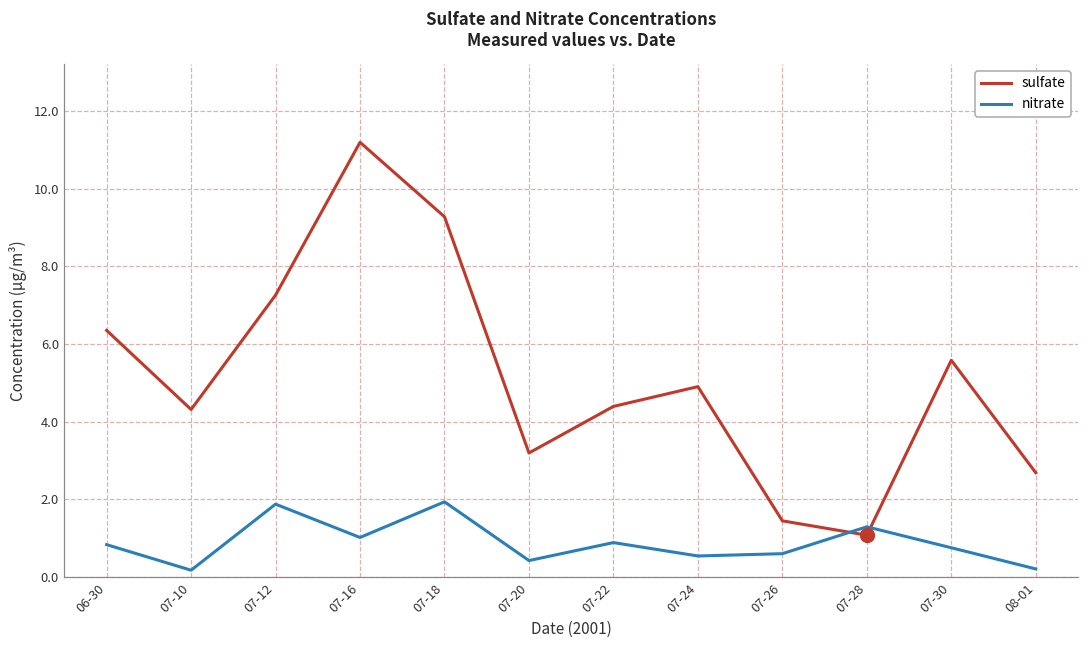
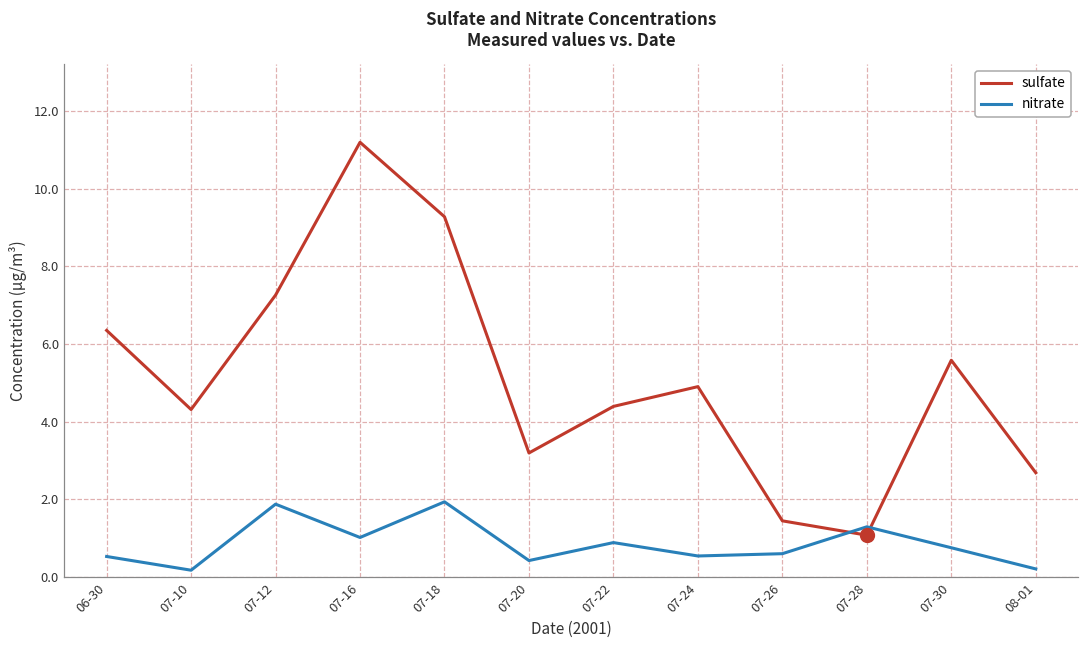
nitrate, 06-30: 0.8 -> 0.5
